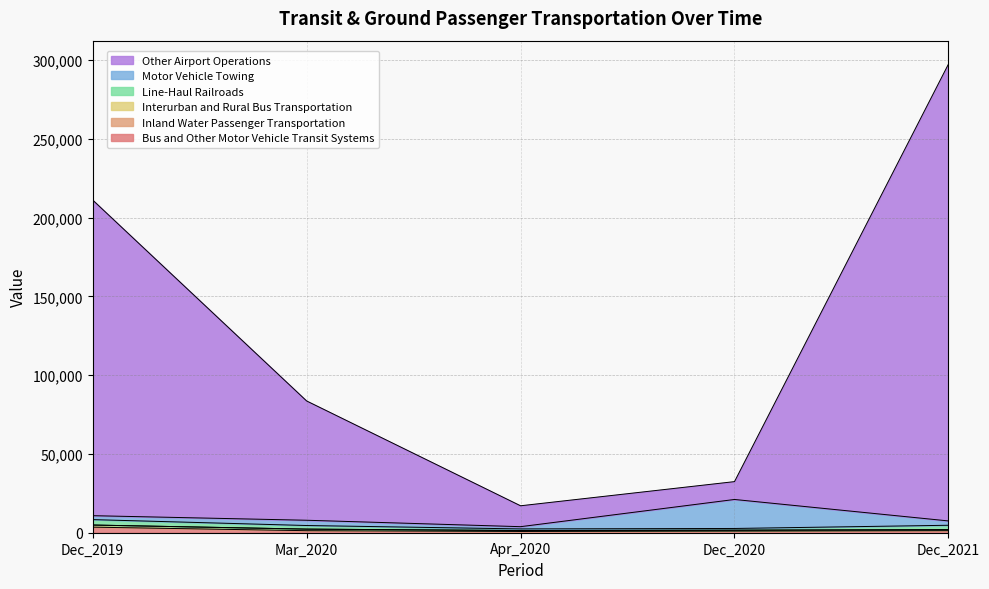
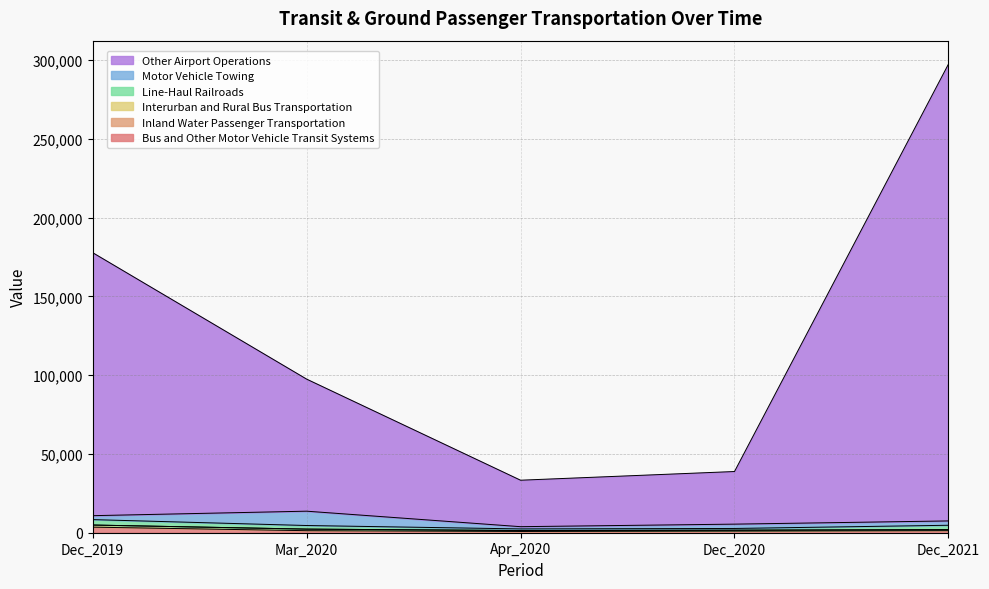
Other Airport Operations, Dec_2019: 200,000 -> 167,000
Motor Vehicle Towing, Mar_2020: 3,000 -> 9,000
Other Airport Operations, Mar_2020: 76,000 -> 84,000
Other Airport Operations, Apr_2020: 13,000 -> 29,000
Motor Vehicle Towing, Dec_2020: 18,000 -> 3,000
Other Airport Operations, Dec_2020: 11,000 -> 33,000
